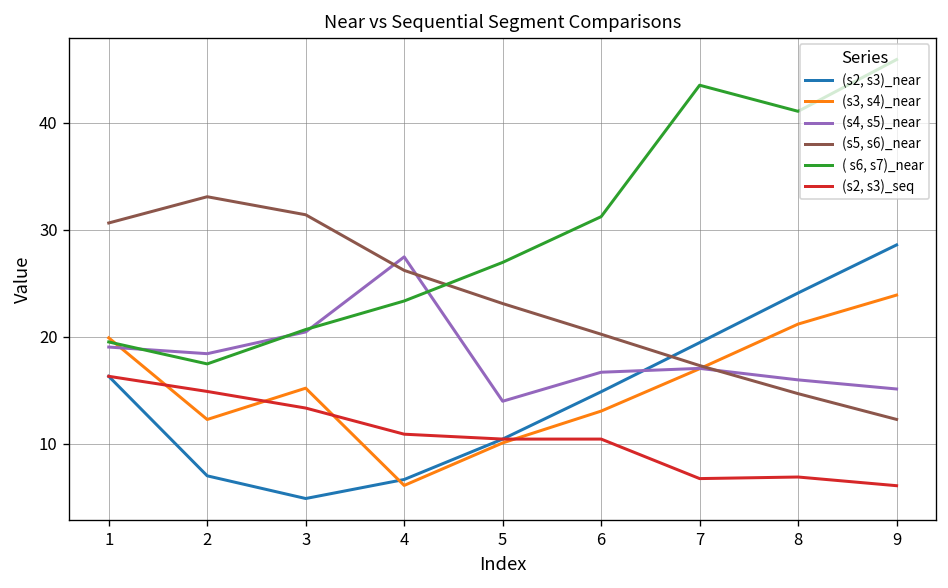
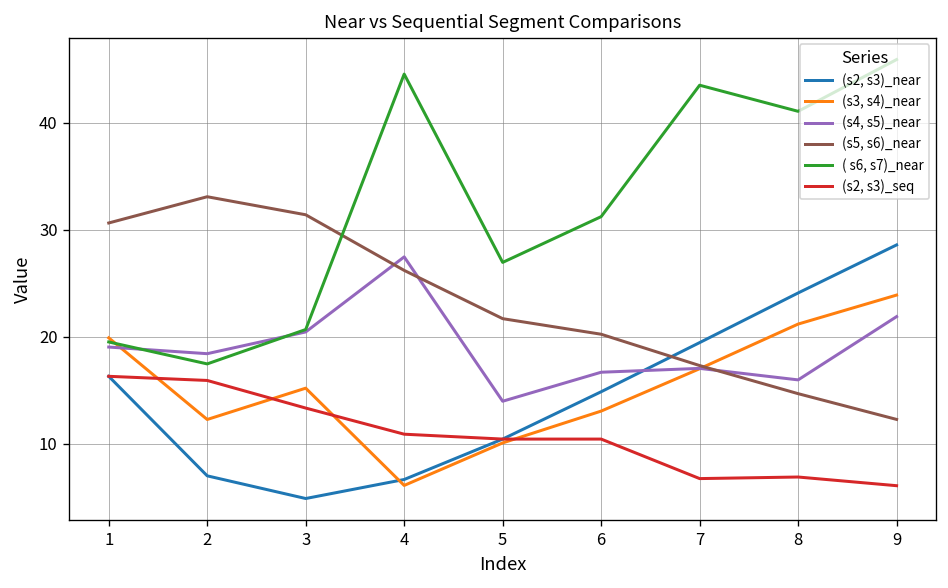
(s2, s3)_seq, 2: 15 -> 16
( s6, s7)_near, 4: 23 -> 45
(s5, s6)_near, 5: 23 -> 22
(s4, s5)_near, 9: 15 -> 22
